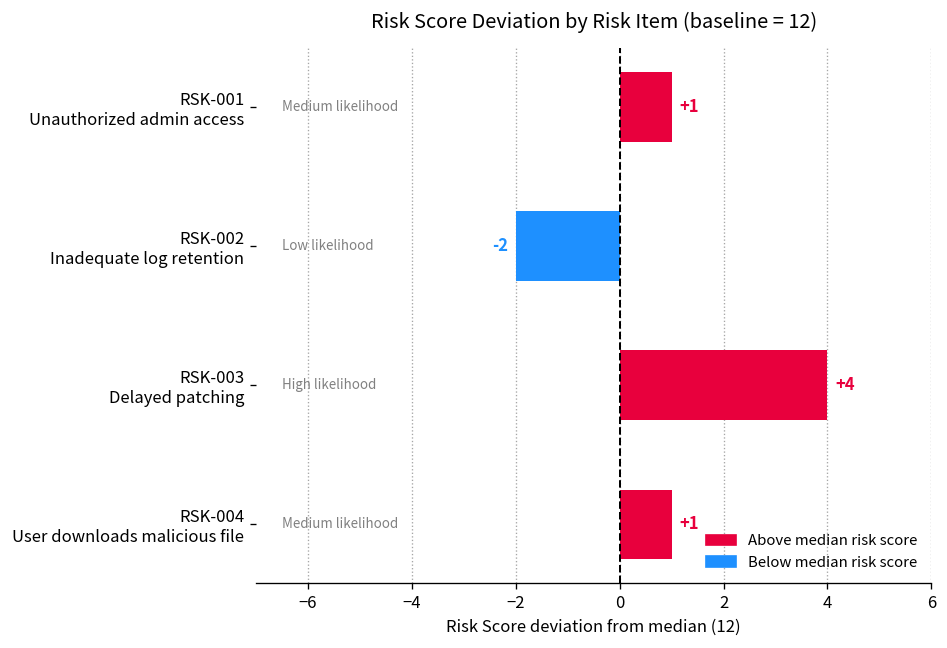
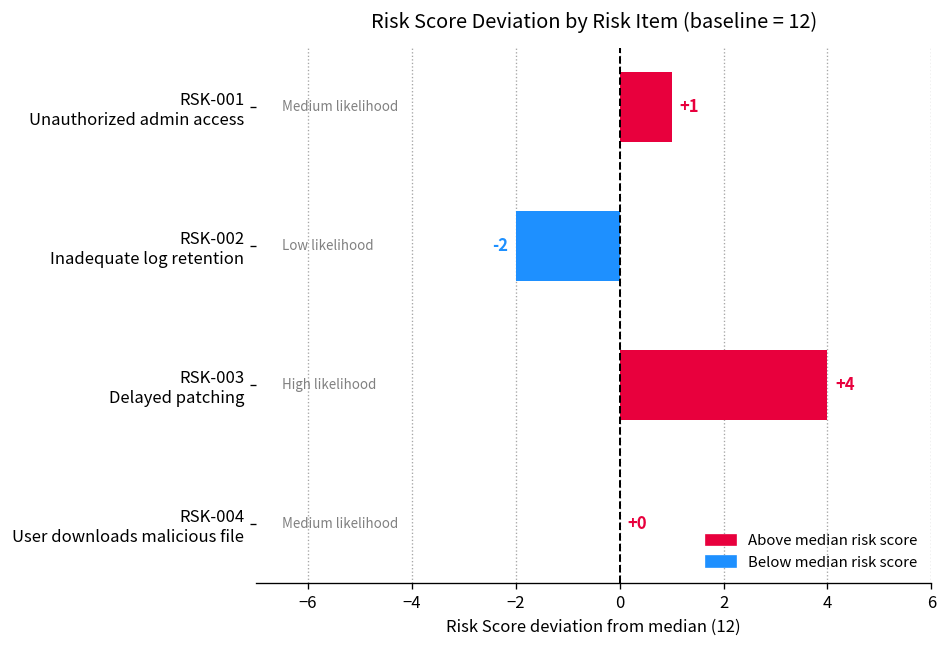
RSK-004 User downloads malicious file: +1 -> +0
